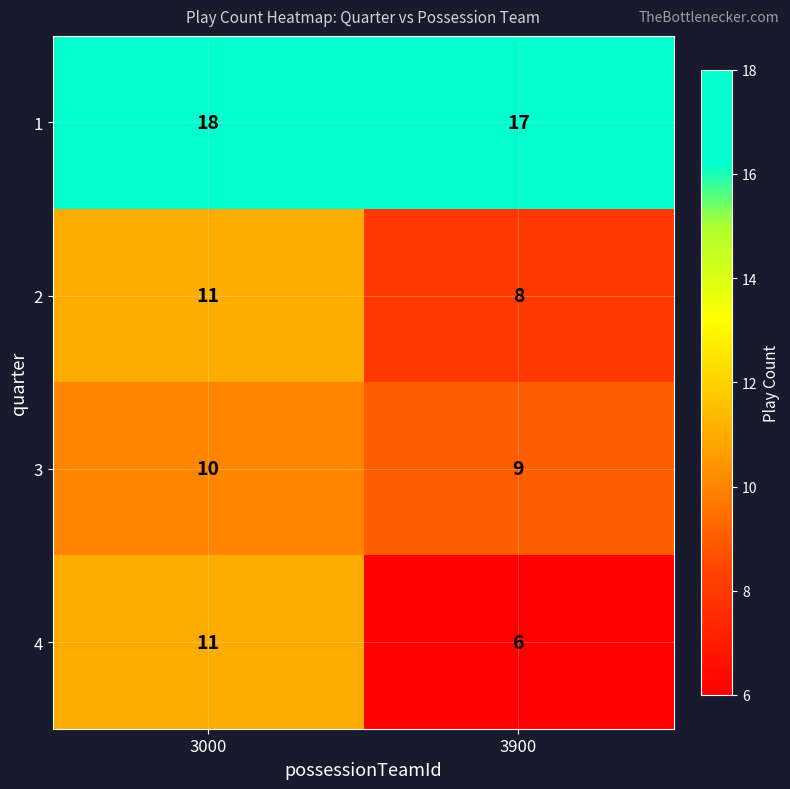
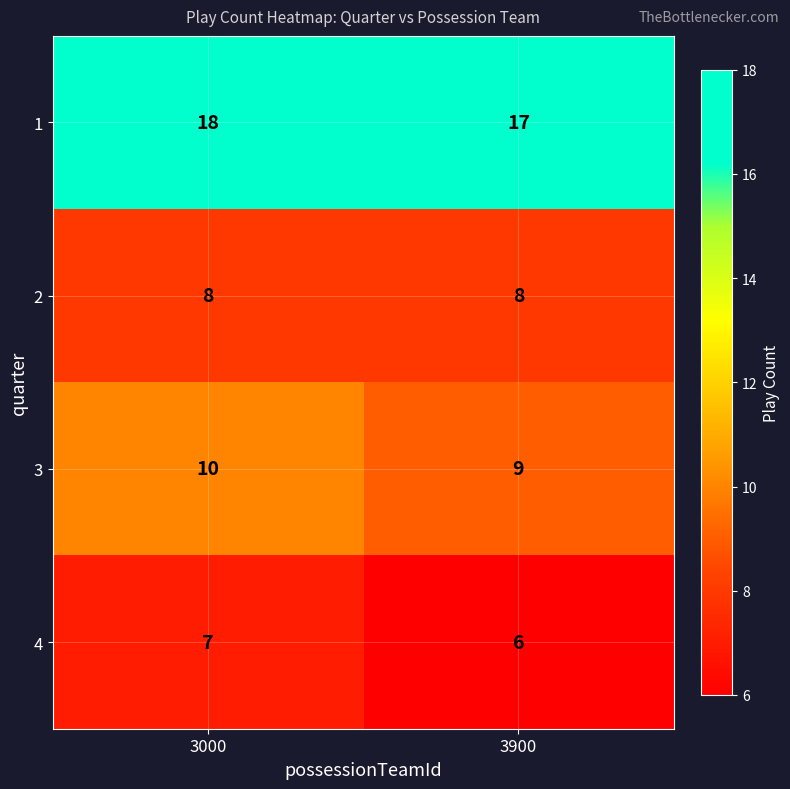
2, 3000: 11 -> 8
4, 3000: 11 -> 7
